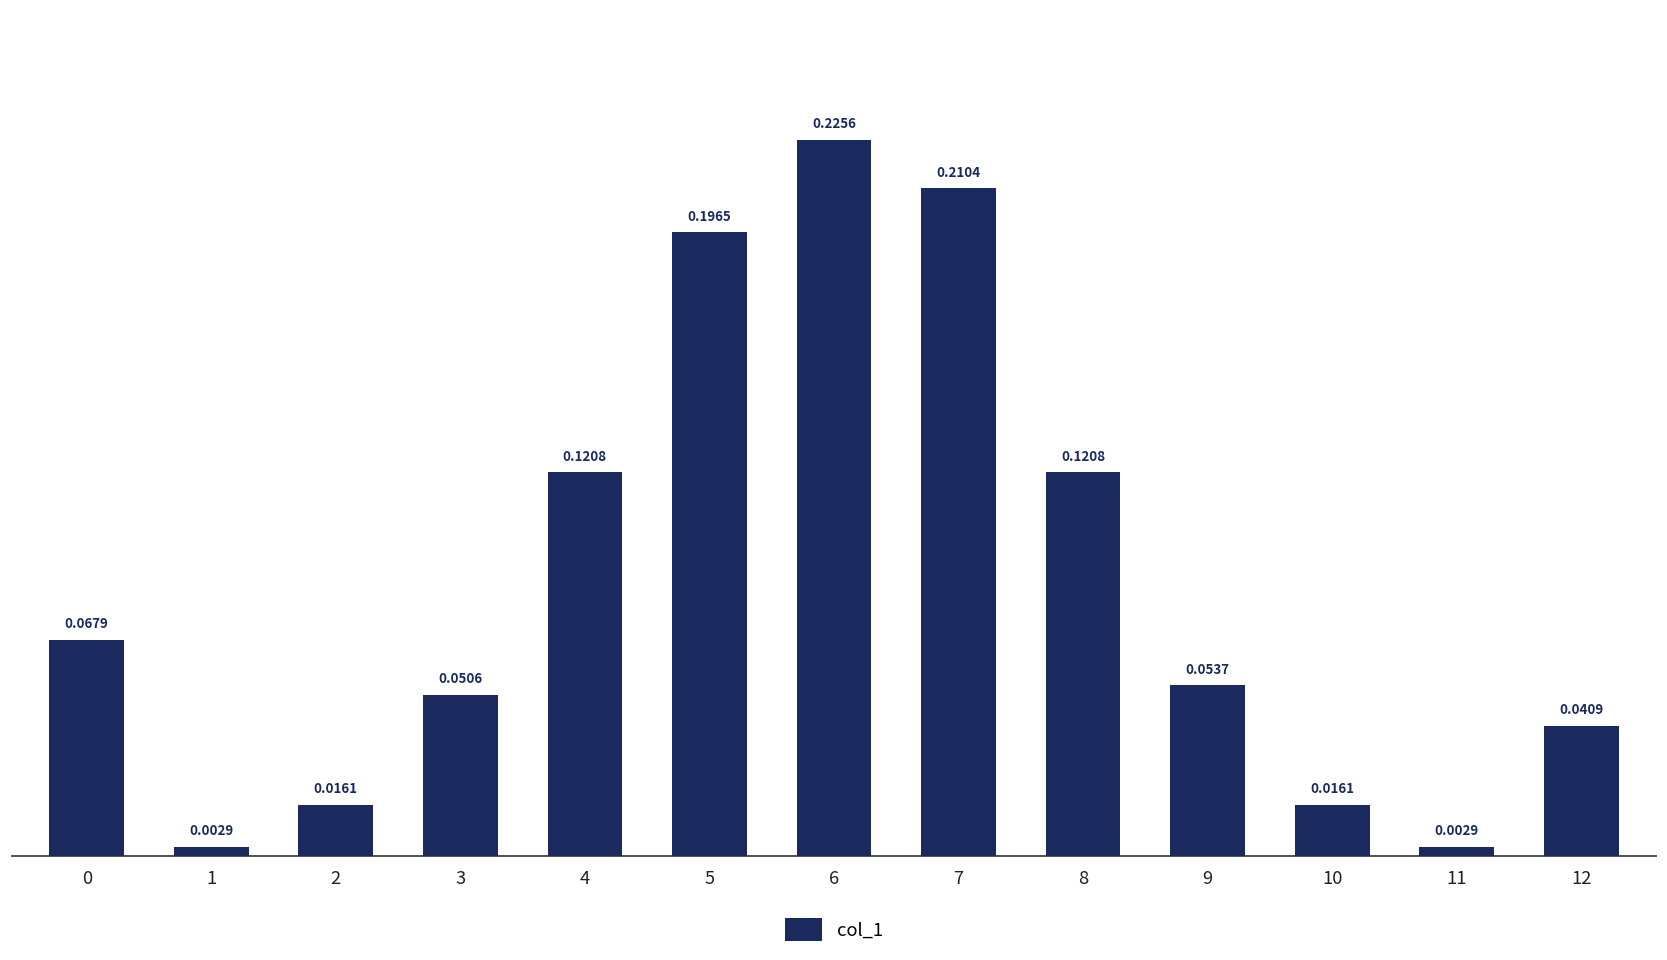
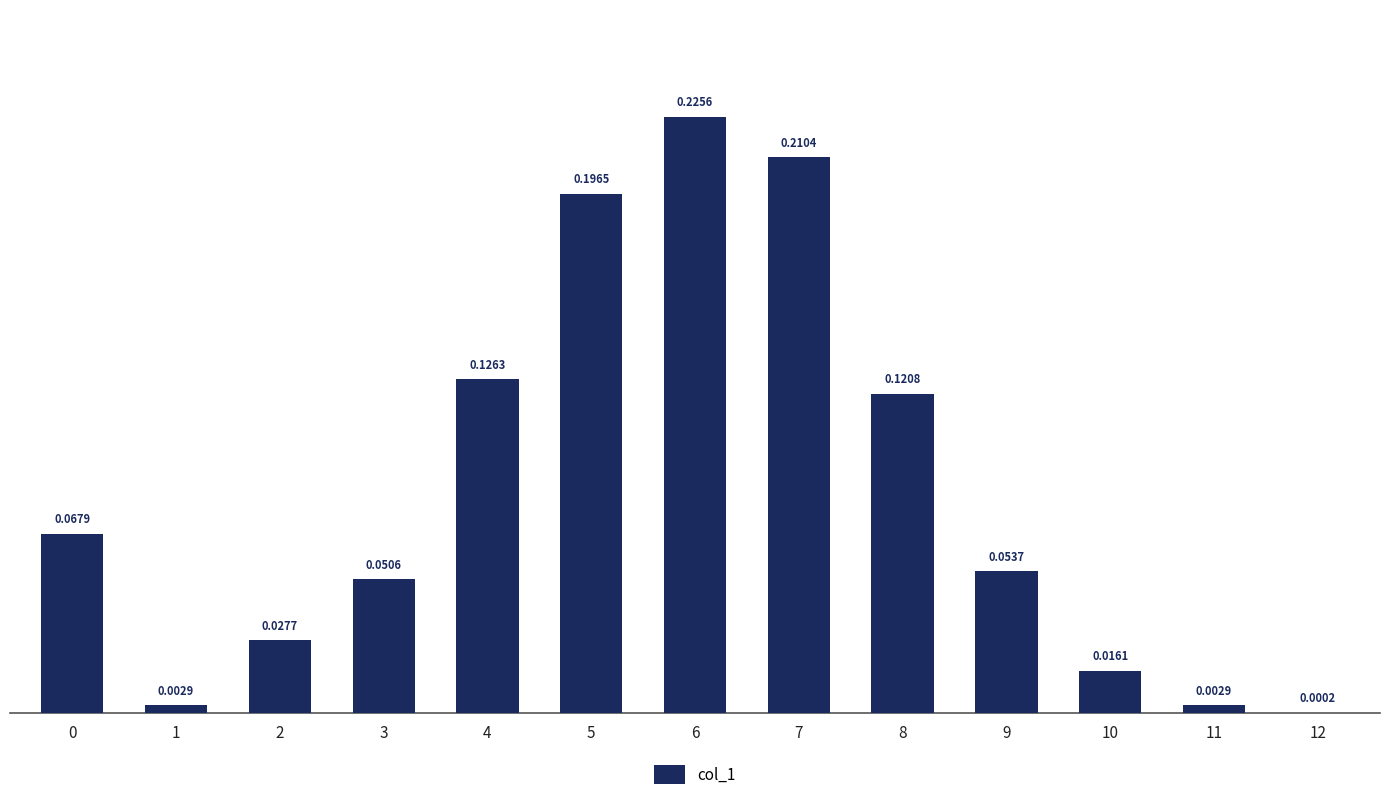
2: 0.0161 -> 0.0277
4: 0.1208 -> 0.1263
12: 0.0409 -> 0.0002
